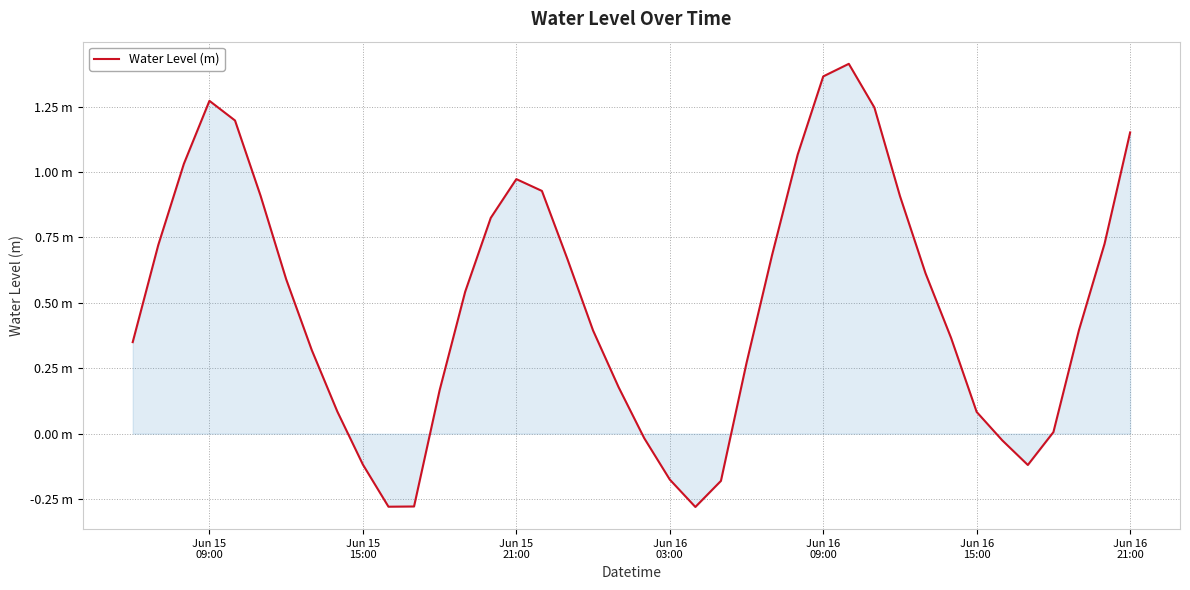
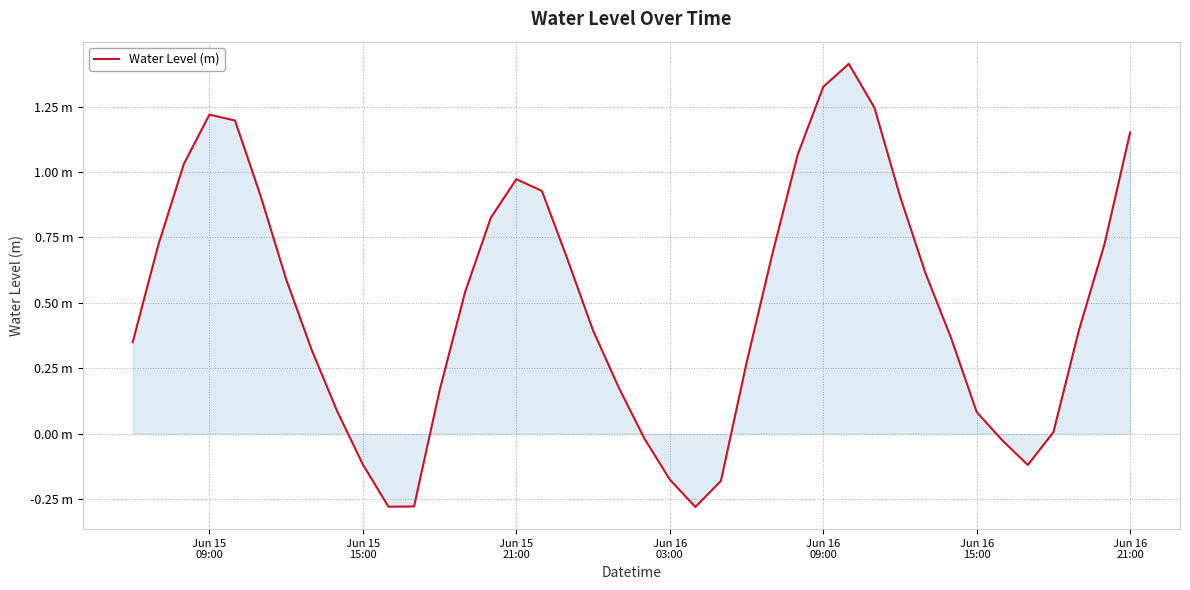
Water Level (m), Jun 15 09:00: 1.27 m -> 1.22 m
Water Level (m), Jun 16 09:00: 1.37 m -> 1.33 m
